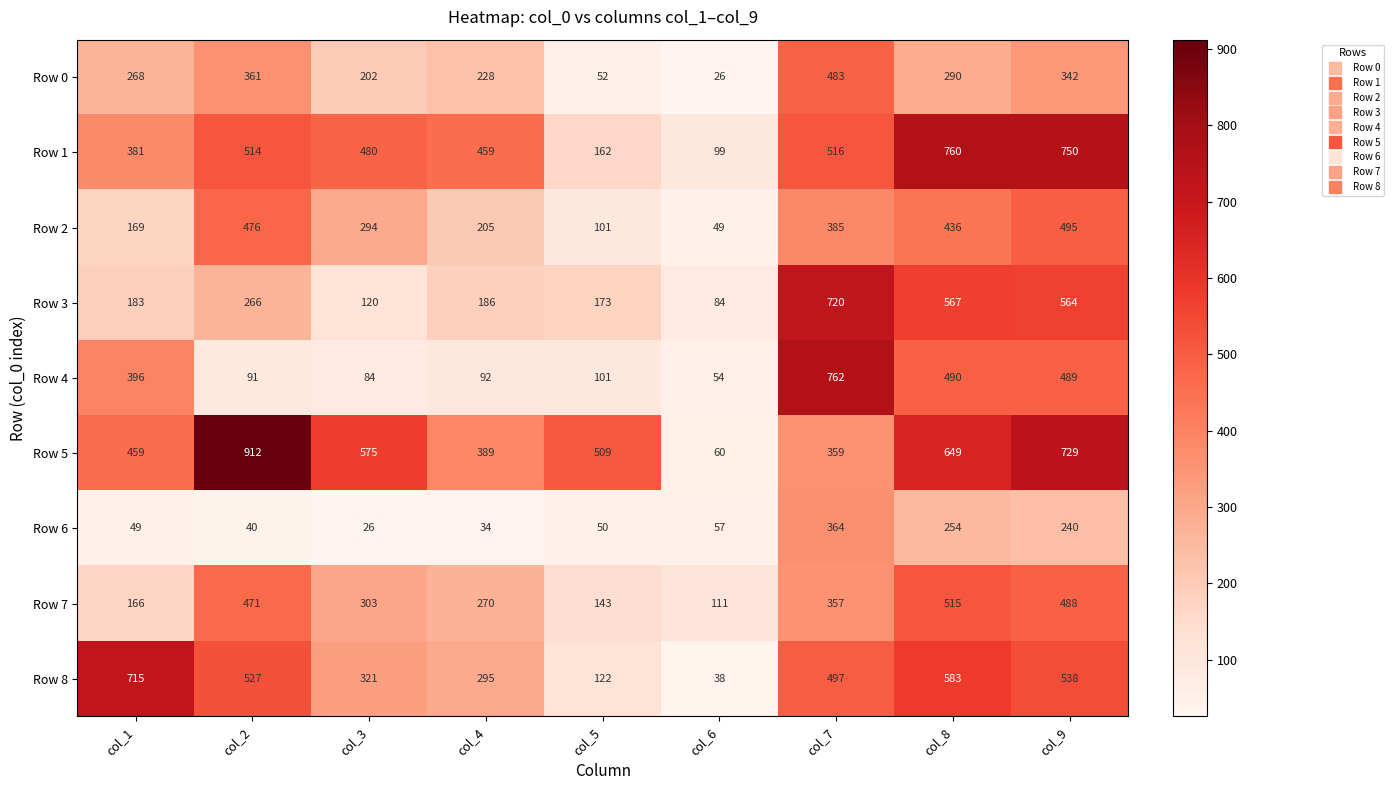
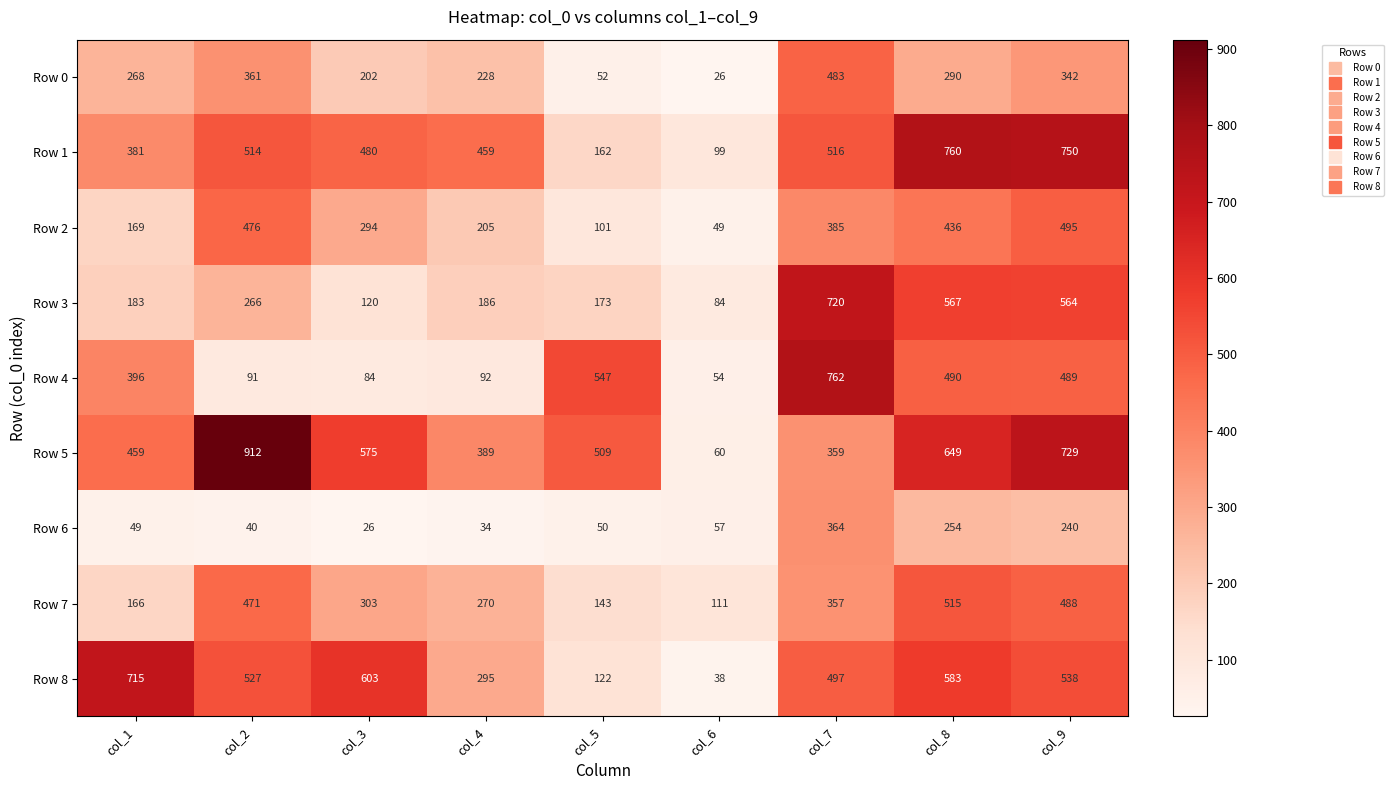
Row 4, col_5: 101 -> 547
Row 8, col_3: 321 -> 603
